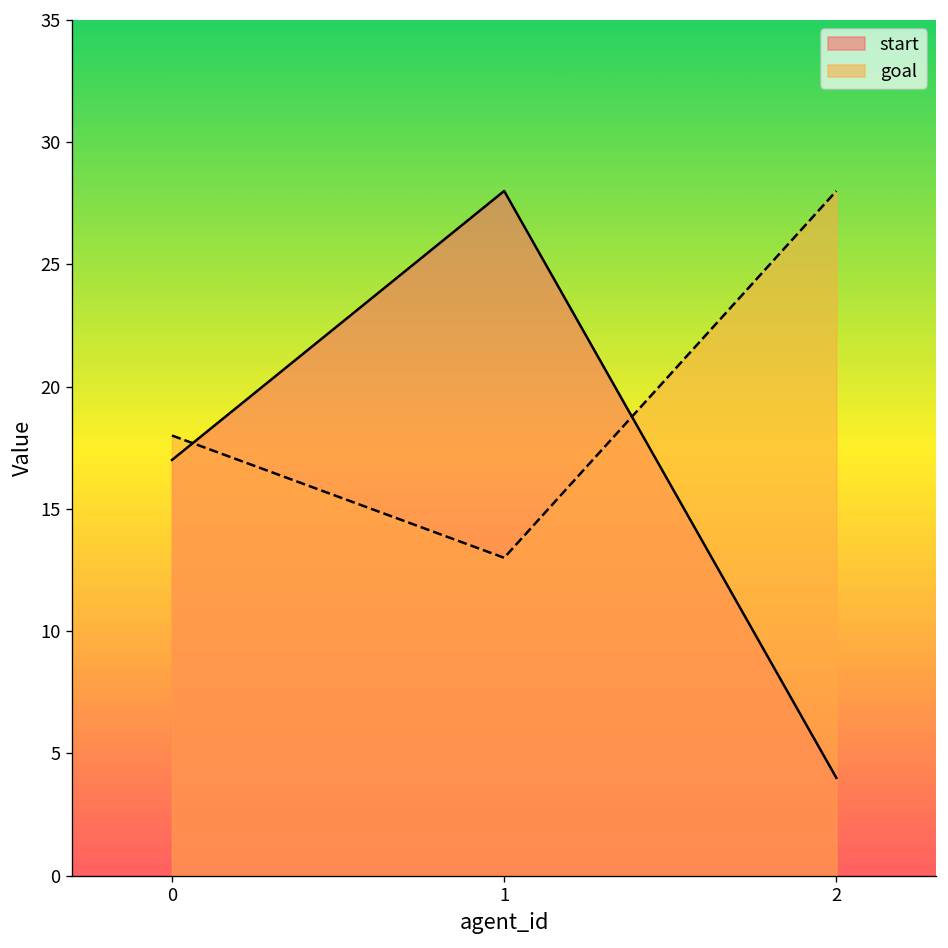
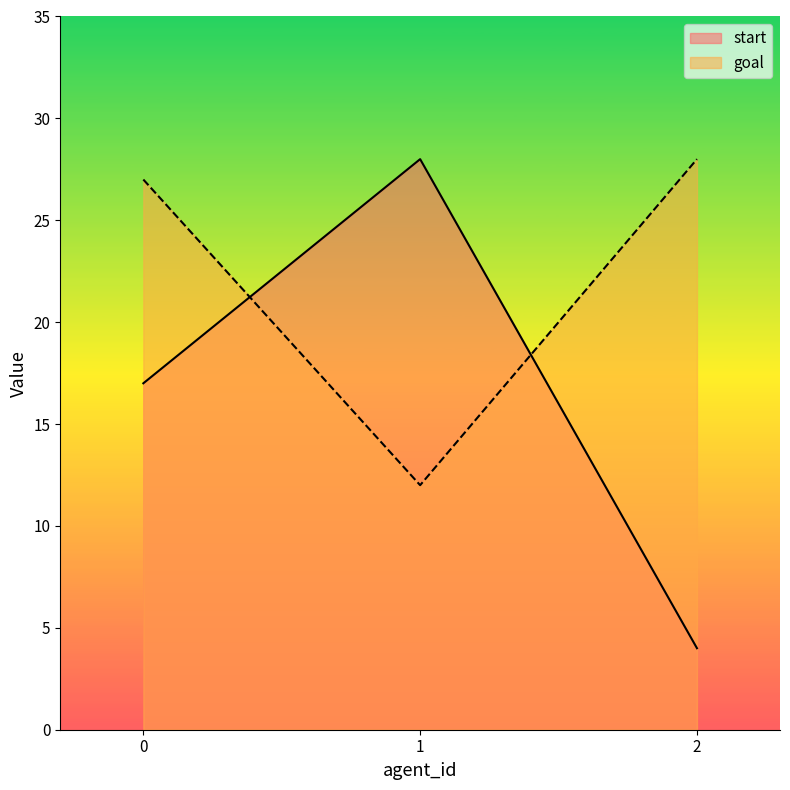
goal, 0: 18 -> 27
goal, 1: 13 -> 12
